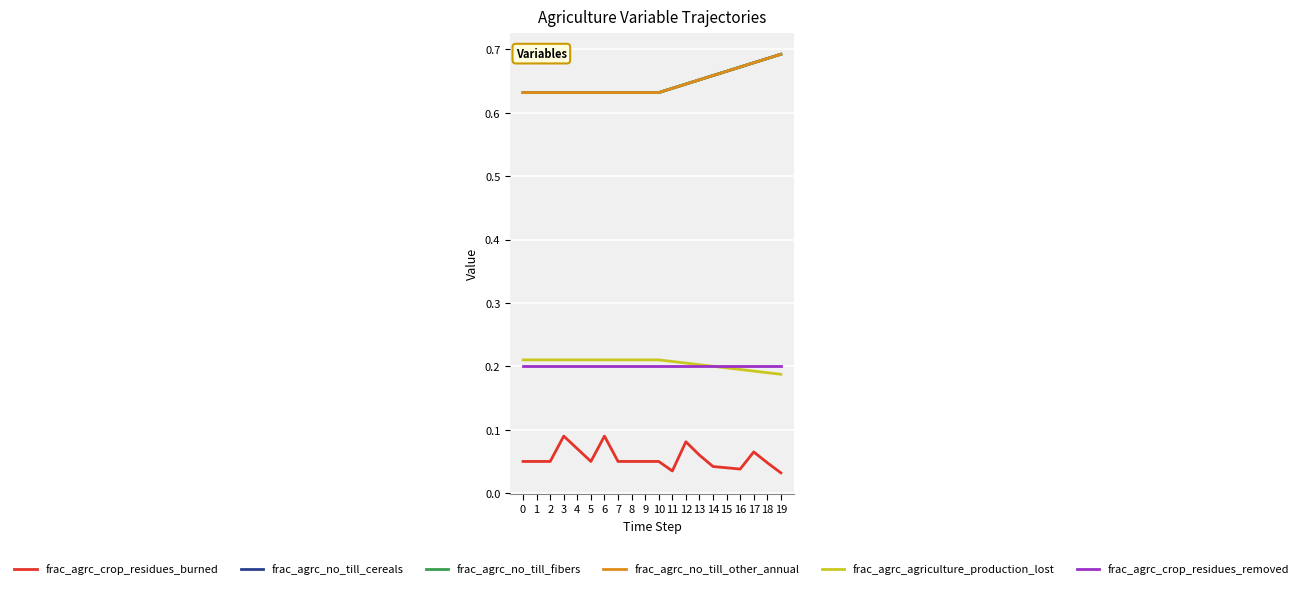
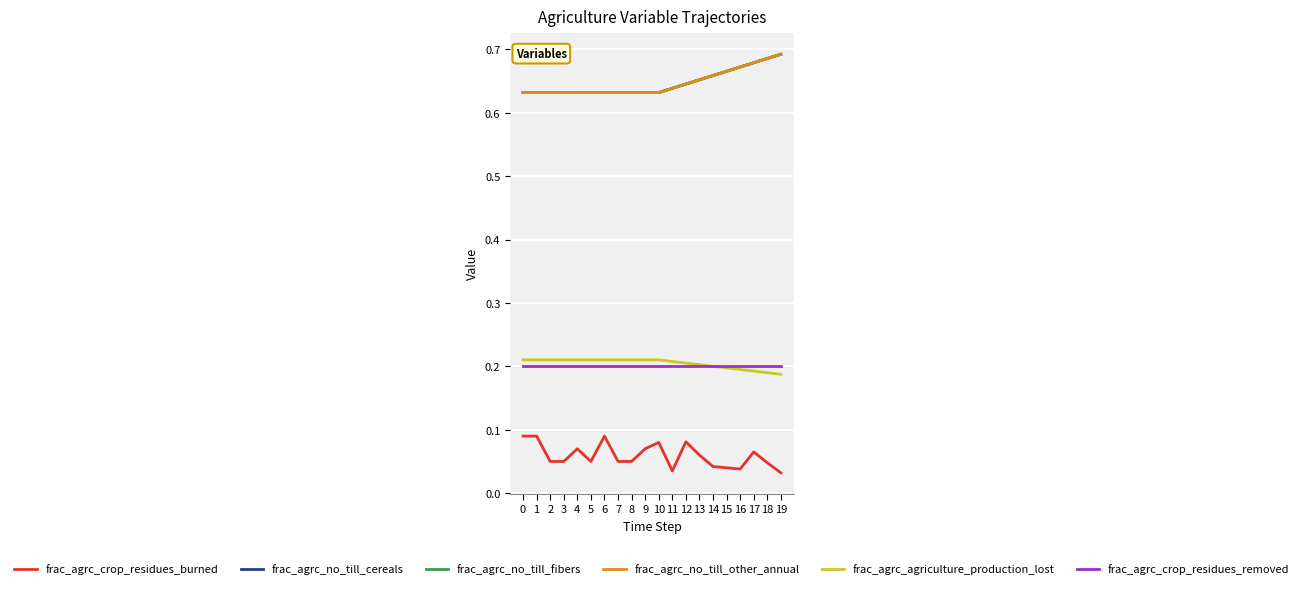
frac_agrc_crop_residues_burned, 0: 0.05 -> 0.09
frac_agrc_crop_residues_burned, 1: 0.05 -> 0.09
frac_agrc_crop_residues_burned, 3: 0.09 -> 0.05
frac_agrc_crop_residues_burned, 9: 0.05 -> 0.07
frac_agrc_crop_residues_burned, 10: 0.05 -> 0.08
